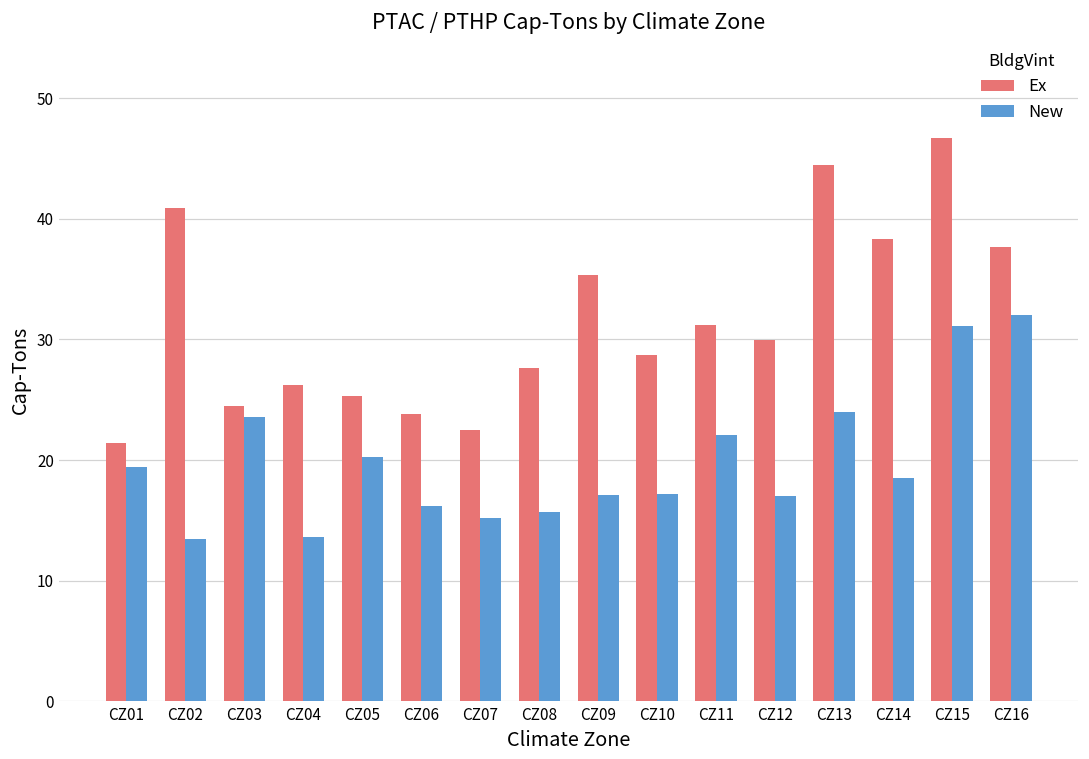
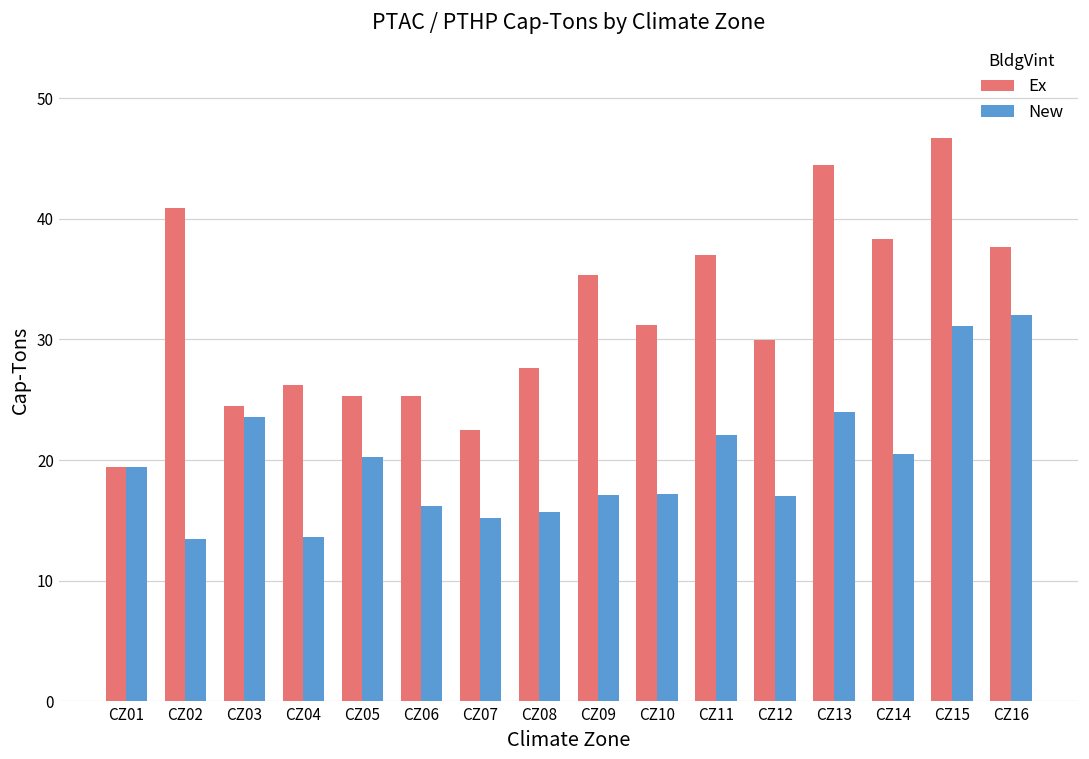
Ex, CZ01: 21.4 -> 19.5
Ex, CZ06: 23.8 -> 25.3
Ex, CZ10: 28.7 -> 31.2
Ex, CZ11: 31.2 -> 37.0
New, CZ14: 18.5 -> 20.5
